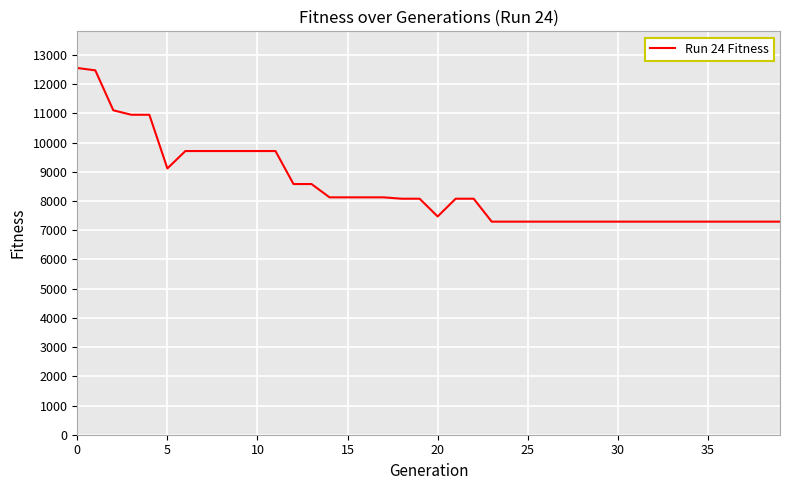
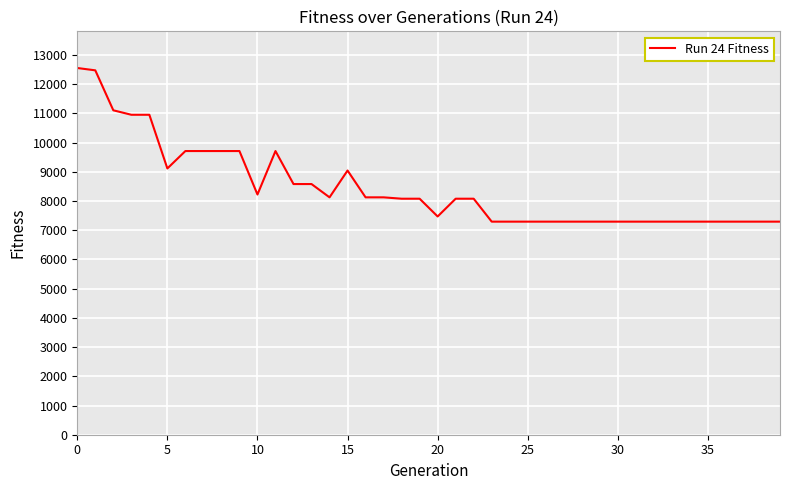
10: 9700 -> 8200
15: 8100 -> 9000
